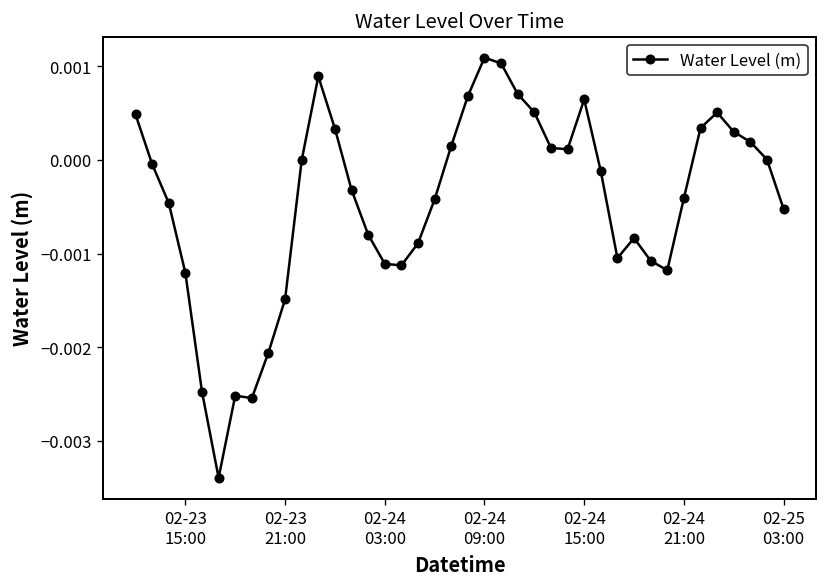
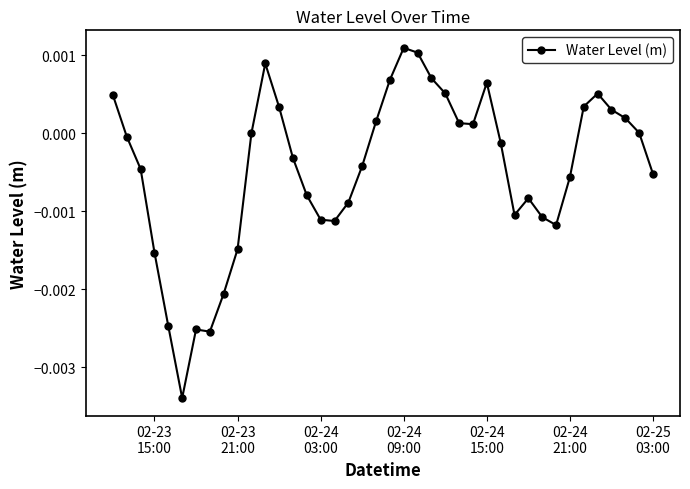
02-23 15:00: -0.0012 -> -0.0015
02-24 21:00: -0.0004 -> -0.0006
